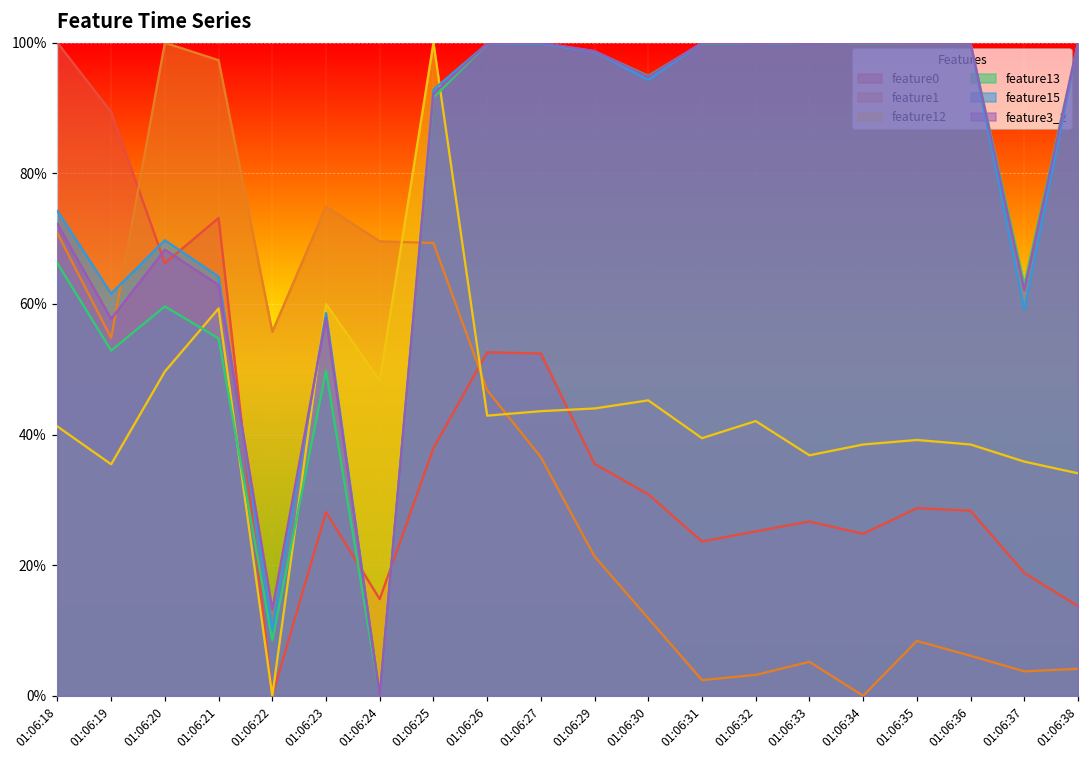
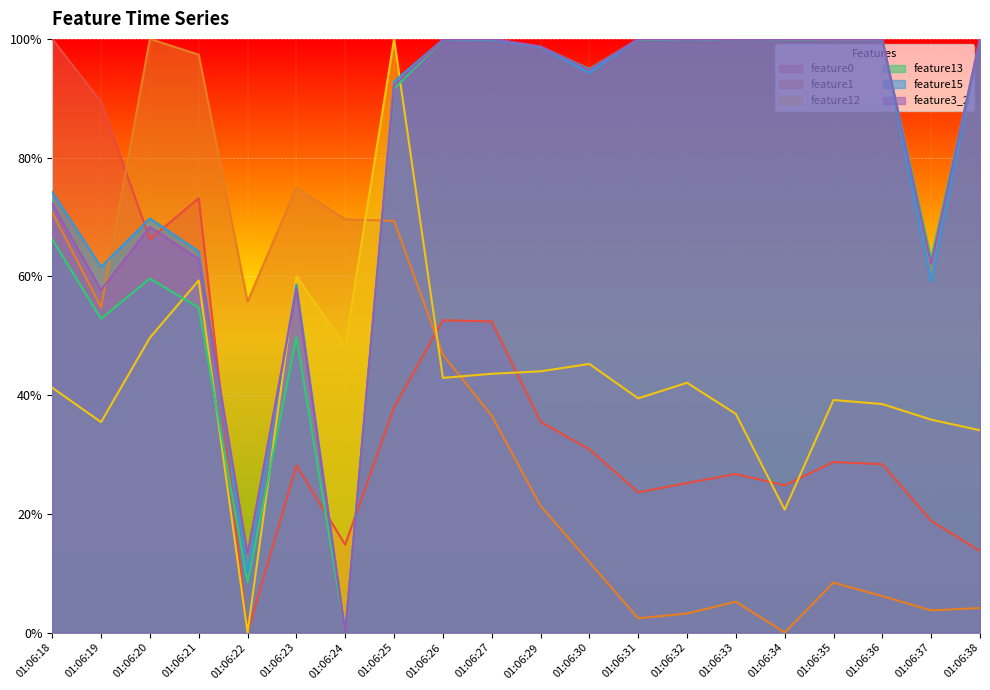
feature12, 01:06:34: 38% -> 21%
